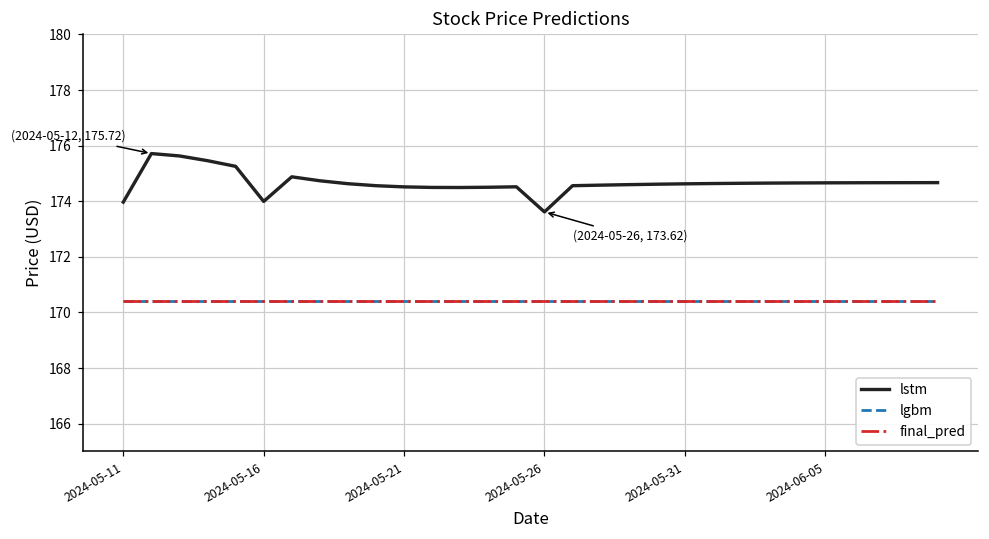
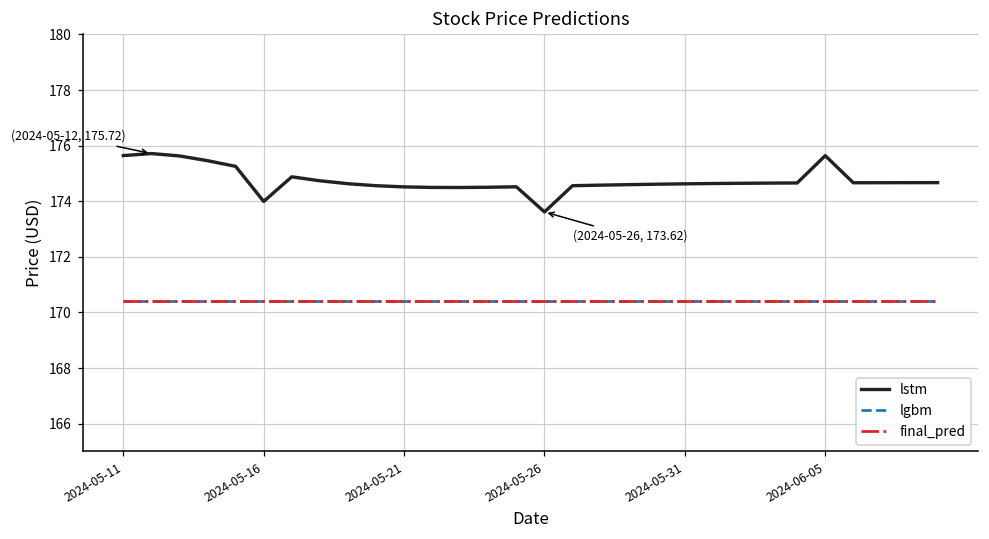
lstm, 2024-05-11: 174.0 -> 175.6
lstm, 2024-06-05: 174.7 -> 175.6
